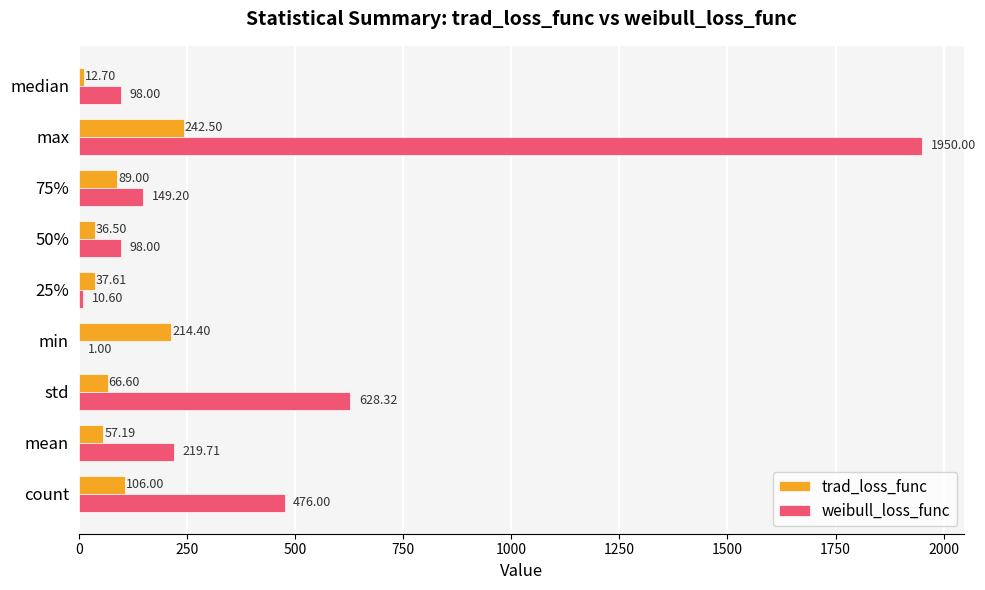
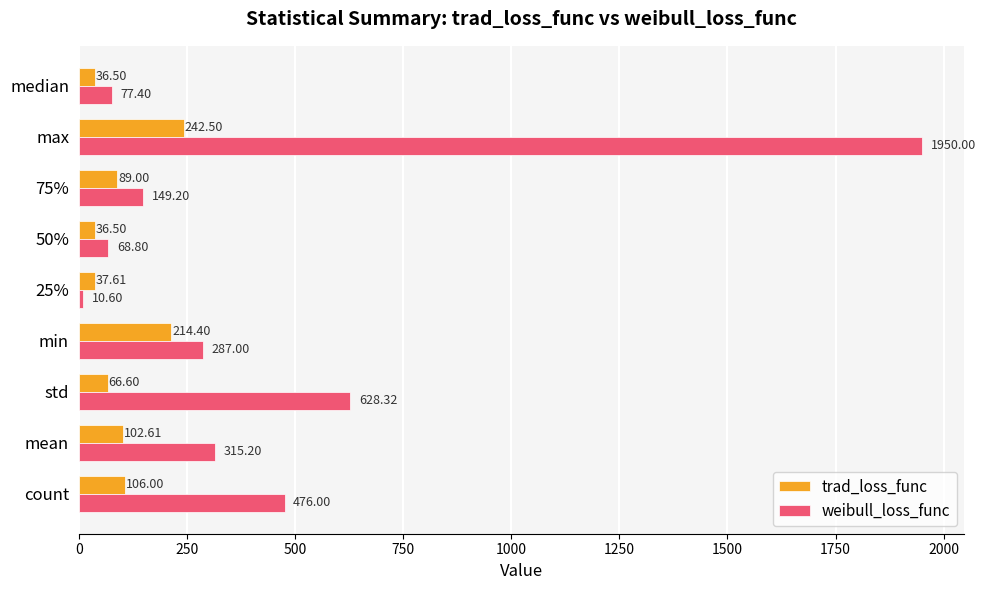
trad_loss_func, median: 12.70 -> 36.50
weibull_loss_func, median: 98.00 -> 77.40
weibull_loss_func, 50%: 98.00 -> 68.80
weibull_loss_func, min: 1.00 -> 287.00
trad_loss_func, mean: 57.19 -> 102.61
weibull_loss_func, mean: 219.71 -> 315.20
